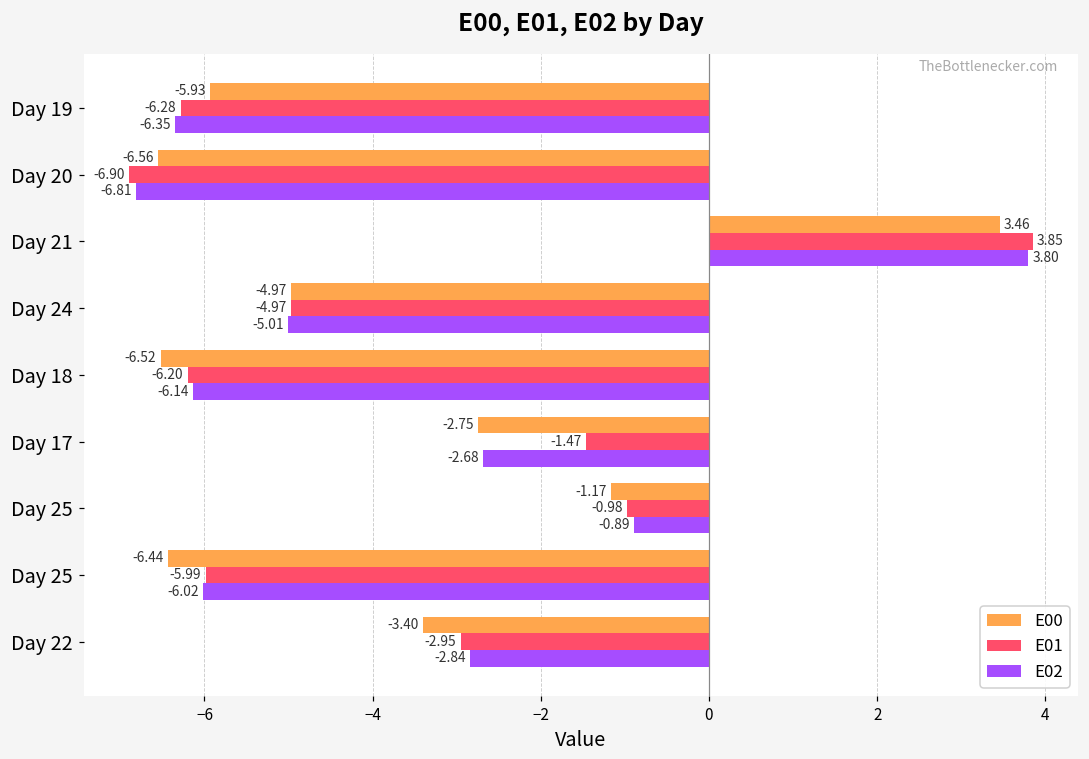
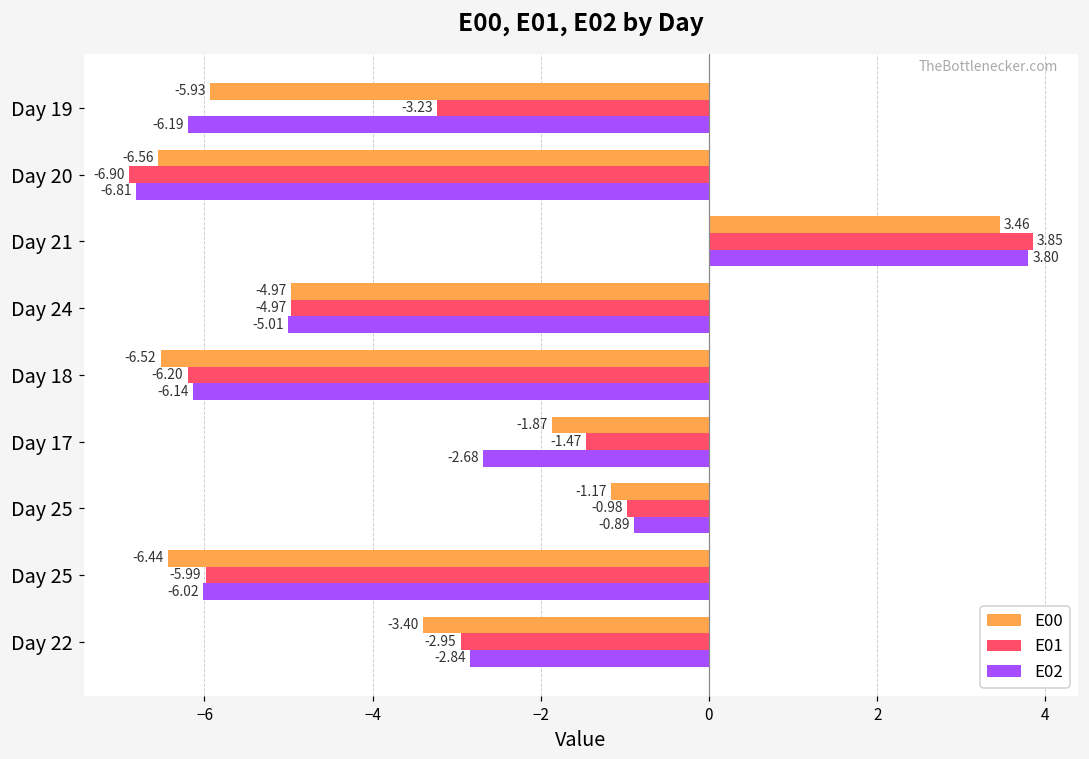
E01, Day 19: -6.28 -> -3.23
E02, Day 19: -6.35 -> -6.19
E00, Day 17: -2.75 -> -1.87
